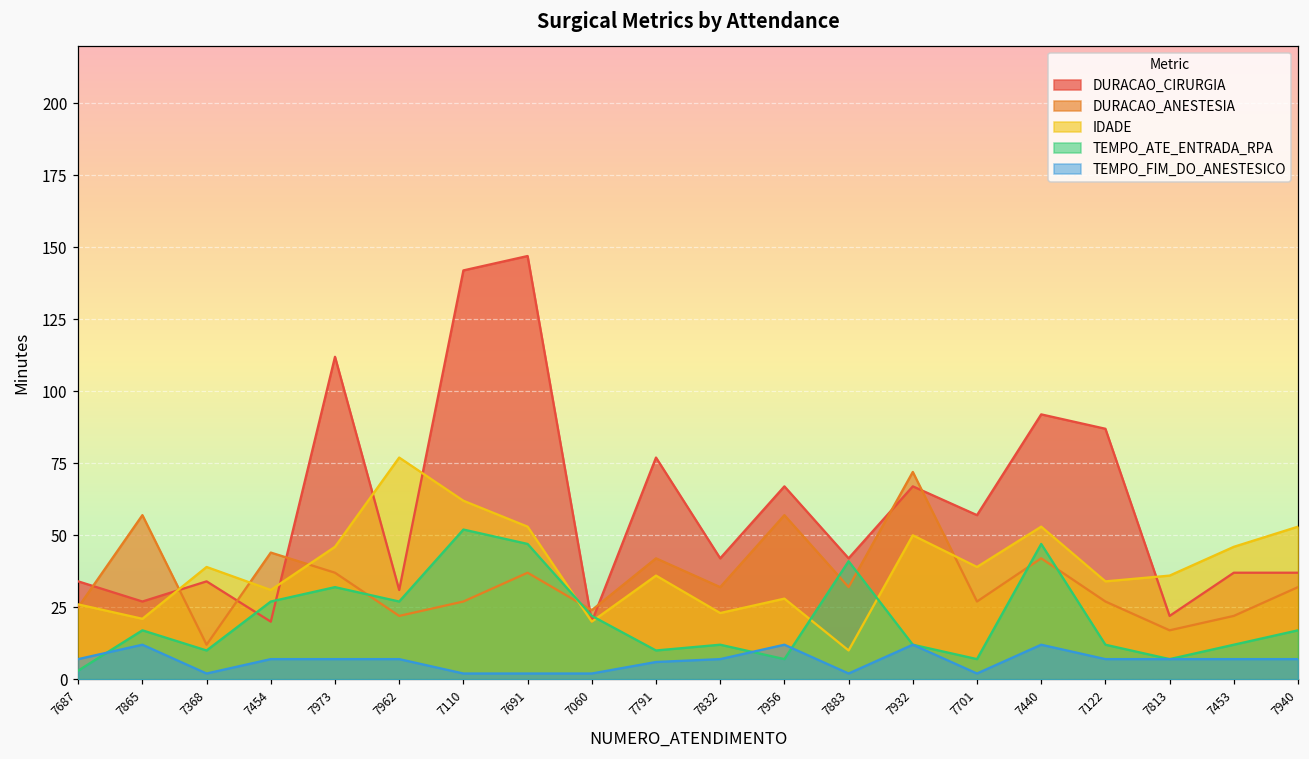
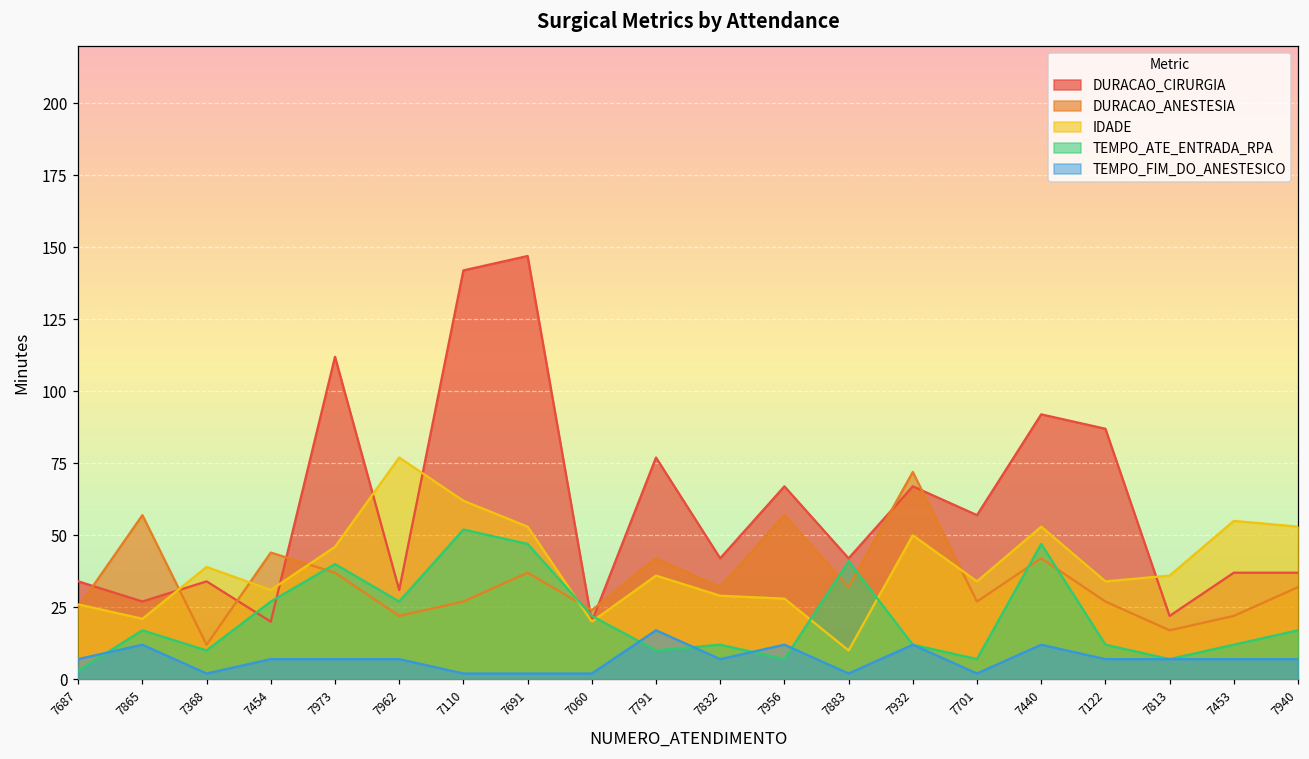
TEMPO_ATE_ENTRADA_RPA, 7973: 32 -> 40
TEMPO_FIM_DO_ANESTESICO, 7791: 6 -> 17
IDADE, 7832: 23 -> 29
IDADE, 7701: 39 -> 34
IDADE, 7453: 46 -> 55
